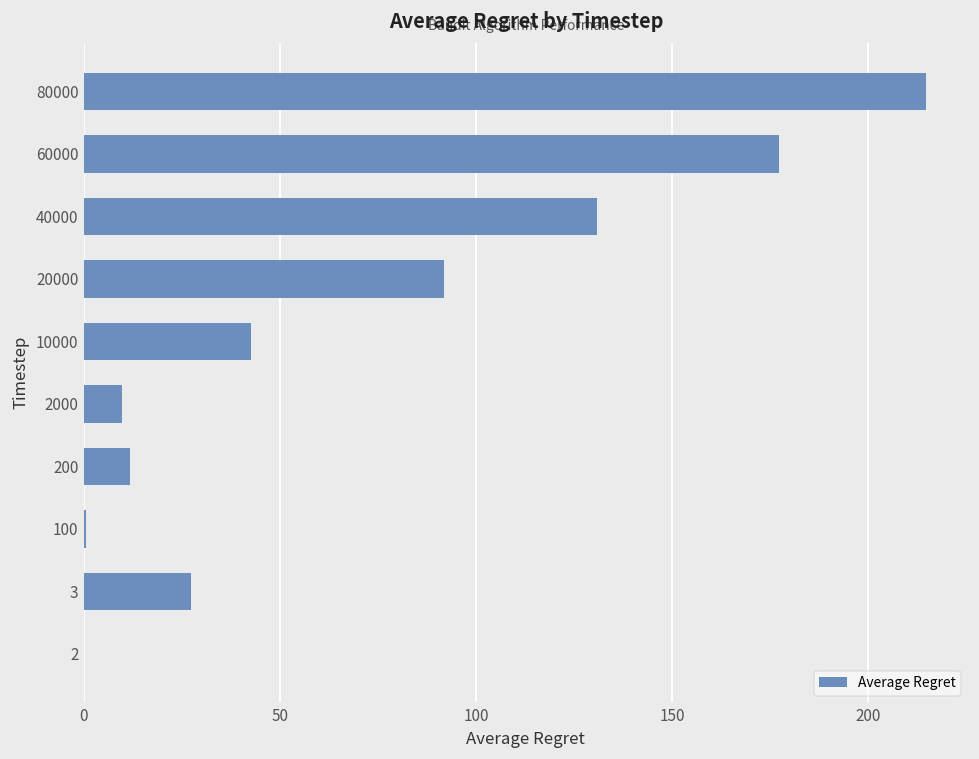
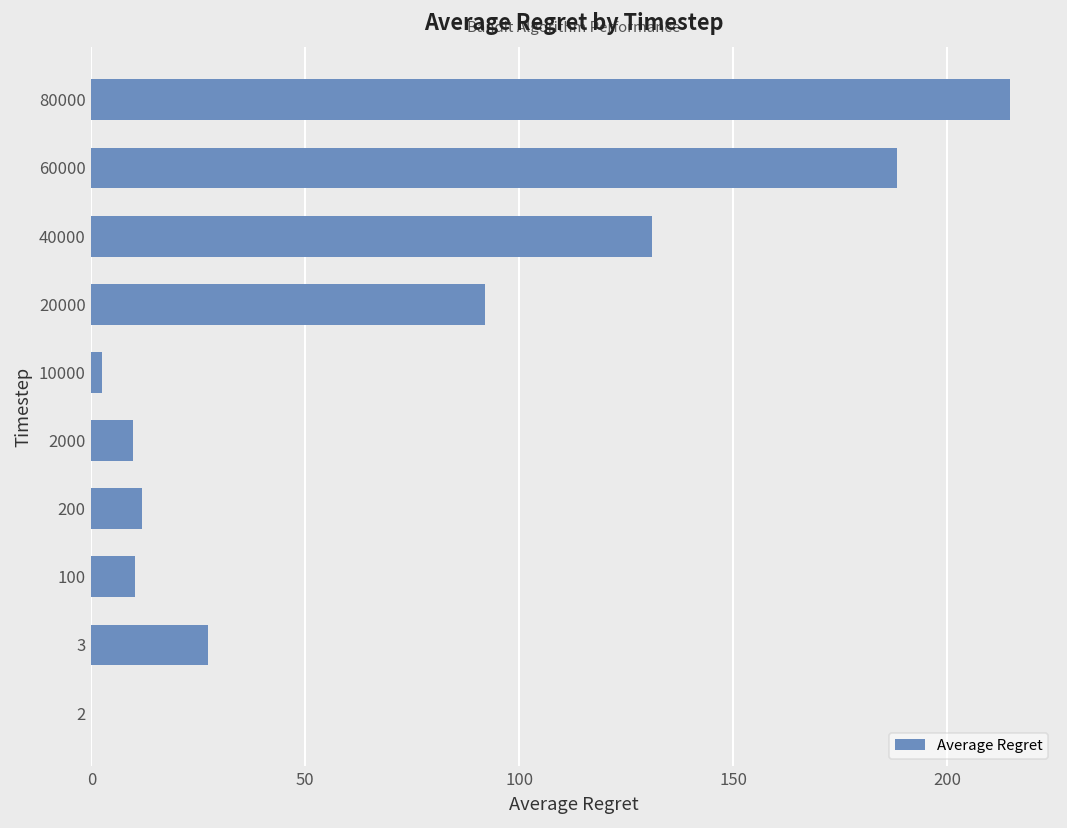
60000: 177 -> 188
10000: 43 -> 3
100: 0 -> 10
